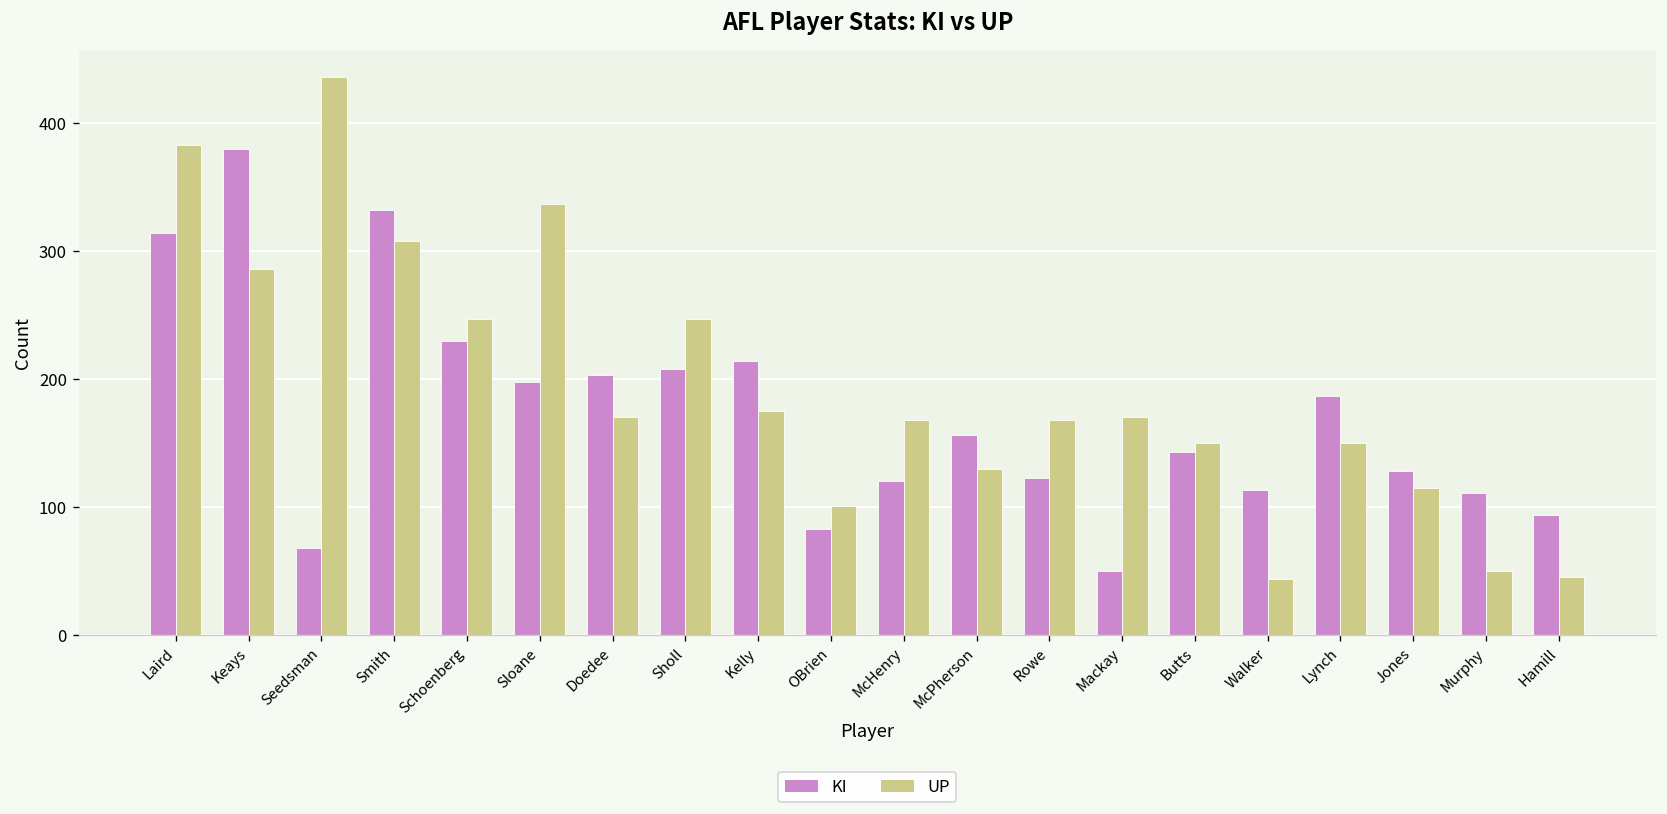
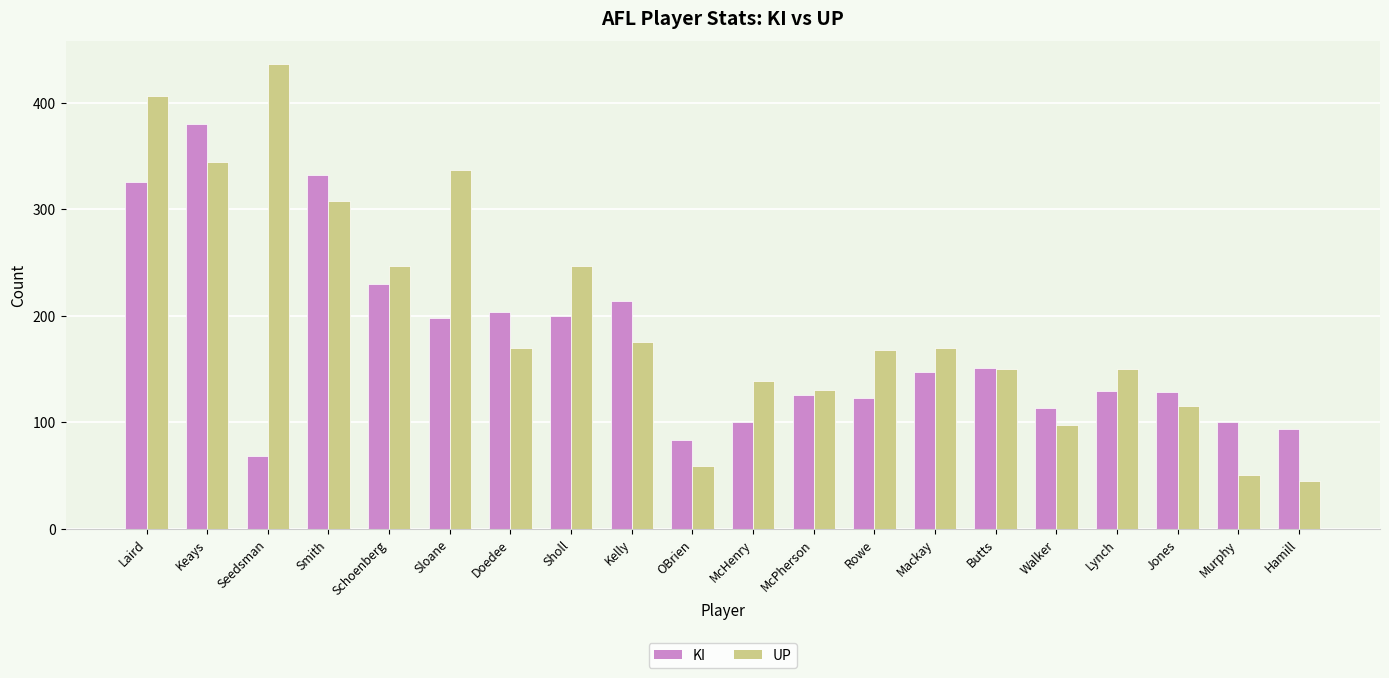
KI, Laird: 314 -> 325
UP, Laird: 383 -> 406
UP, Keays: 286 -> 344
KI, Sholl: 208 -> 200
UP, OBrien: 101 -> 59
KI, McHenry: 120 -> 100
UP, McHenry: 168 -> 139
KI, McPherson: 156 -> 125
KI, Mackay: 50 -> 147
KI, Butts: 143 -> 151
UP, Walker: 44 -> 97
KI, Lynch: 187 -> 129
KI, Murphy: 111 -> 100
